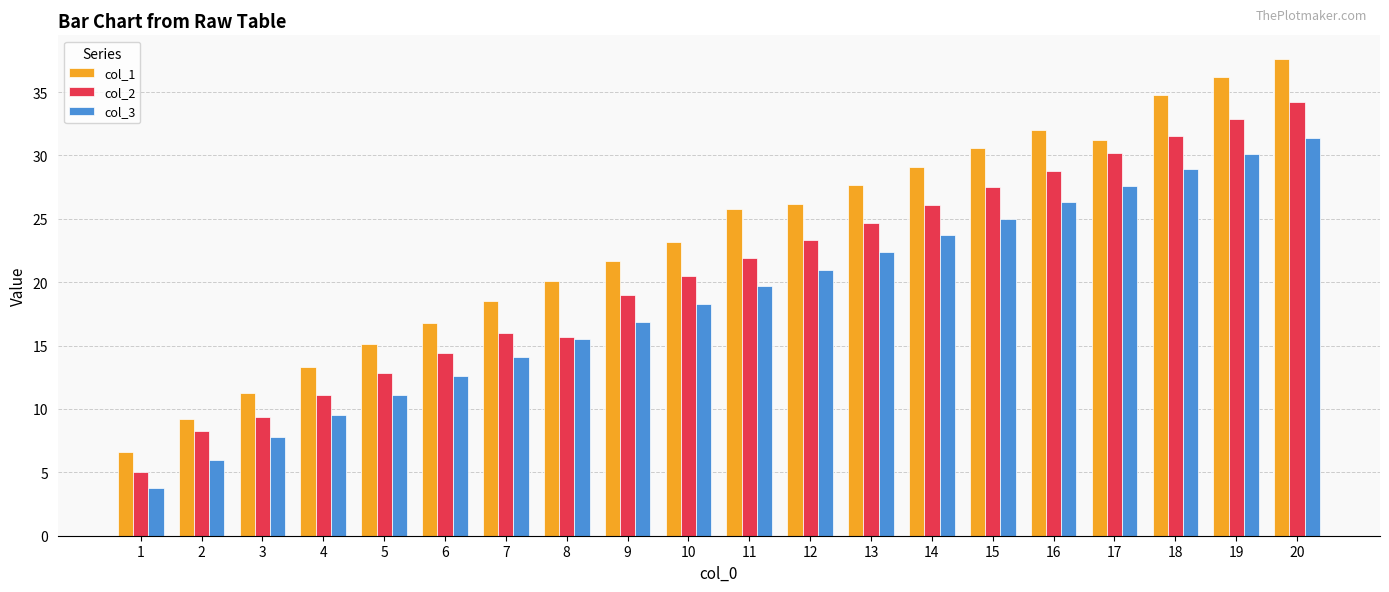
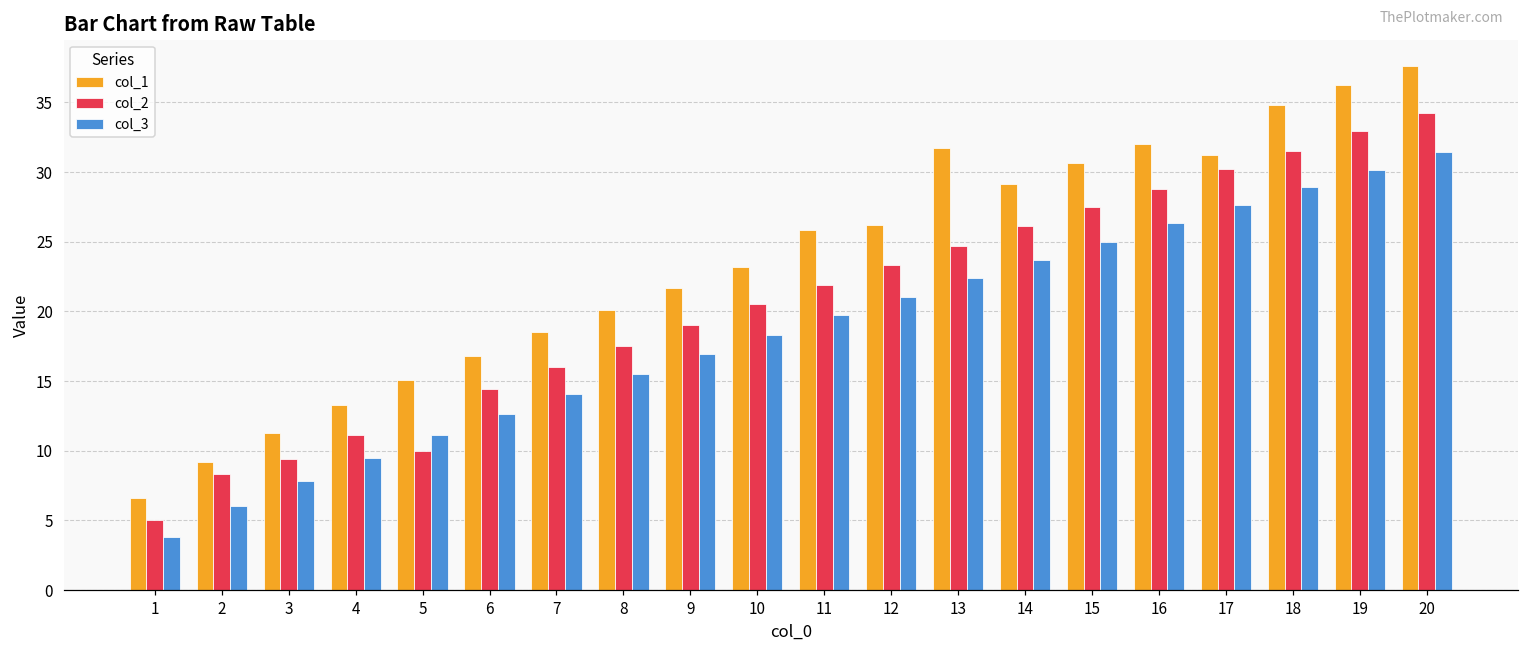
col_2, 5: 12.8 -> 10.0
col_2, 8: 15.7 -> 17.5
col_1, 13: 27.7 -> 31.7
